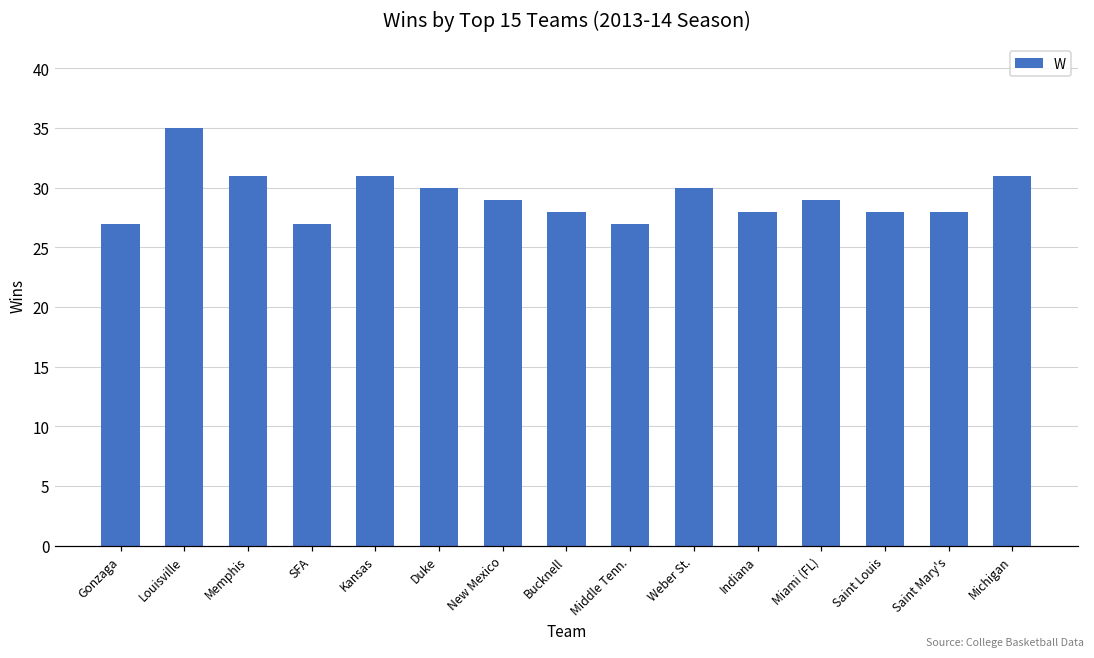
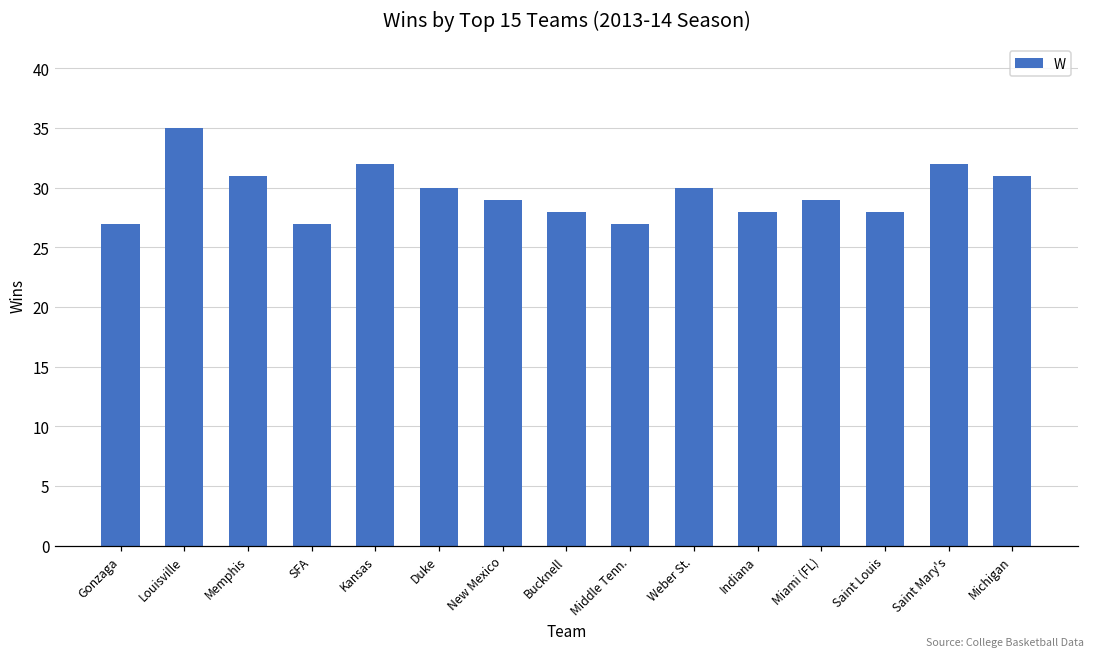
Kansas: 31 -> 32
Saint Mary's: 28 -> 32
